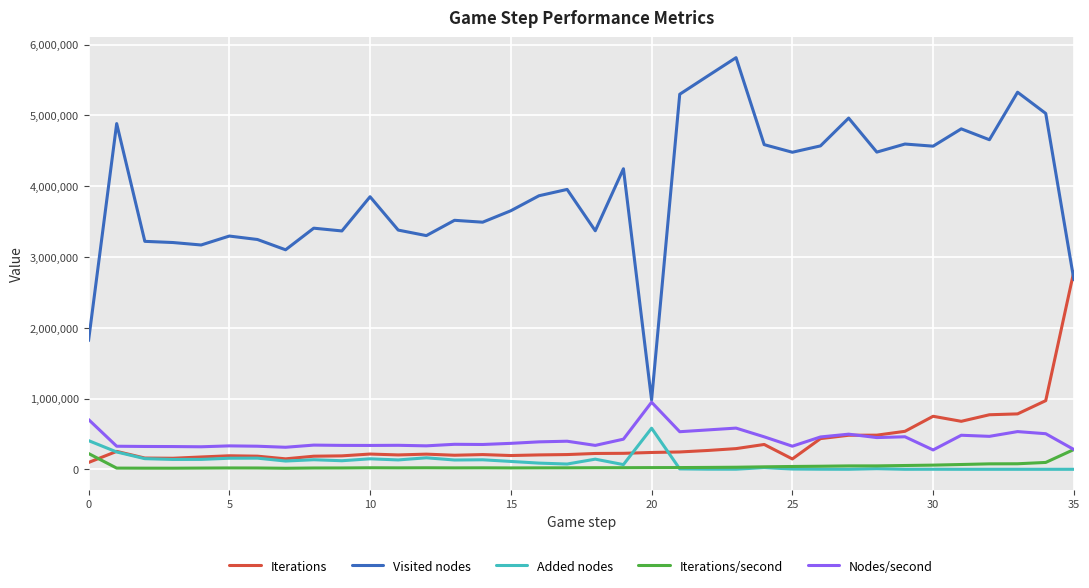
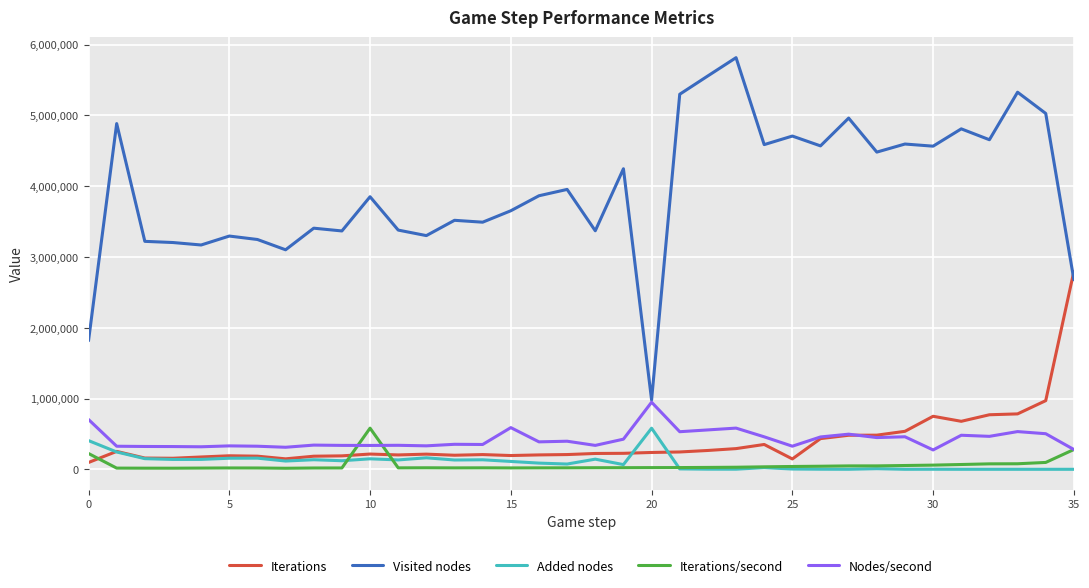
Iterations/second, 10: 0 -> 600,000
Nodes/second, 15: 400,000 -> 600,000
Visited nodes, 25: 4,500,000 -> 4,700,000
